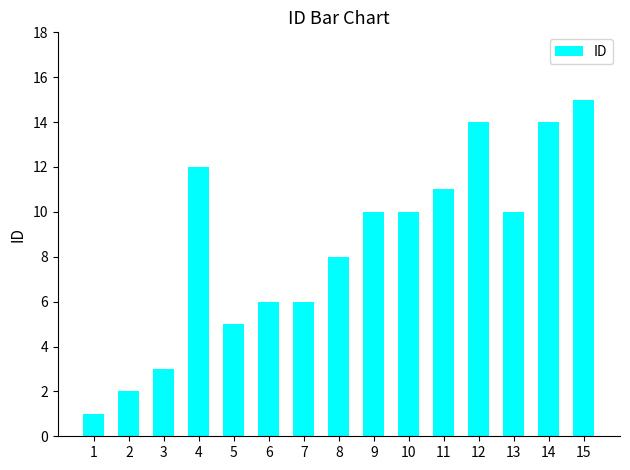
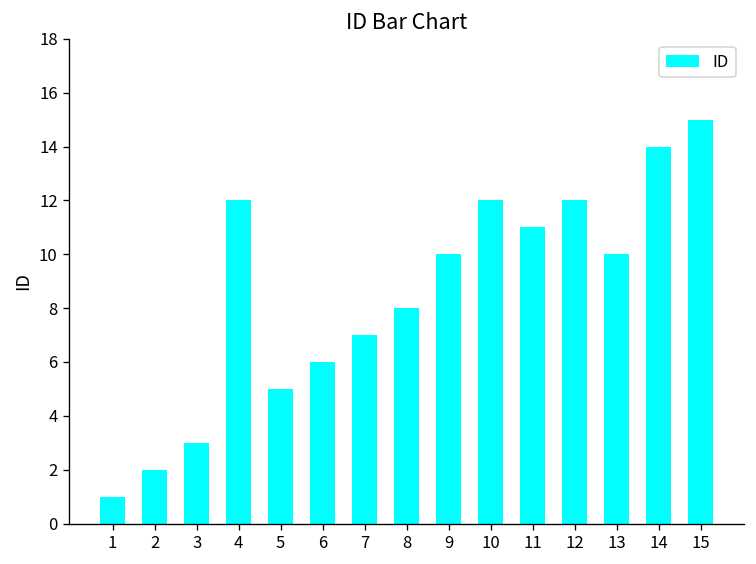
7: 6 -> 7
10: 10 -> 12
12: 14 -> 12
